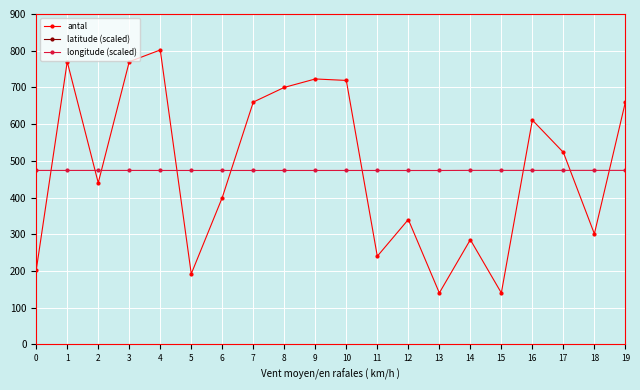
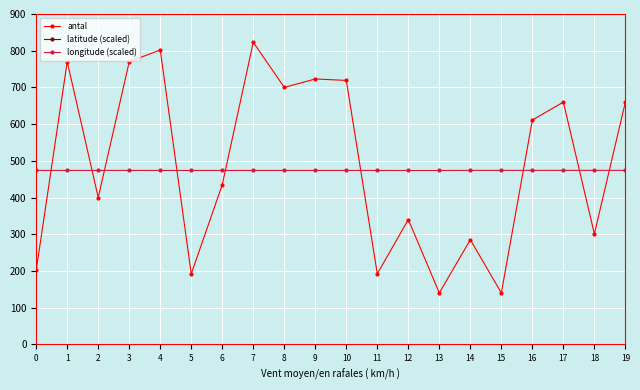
antal, 2: 440 -> 400
antal, 6: 400 -> 440
antal, 7: 660 -> 820
antal, 11: 240 -> 190
antal, 17: 520 -> 660
